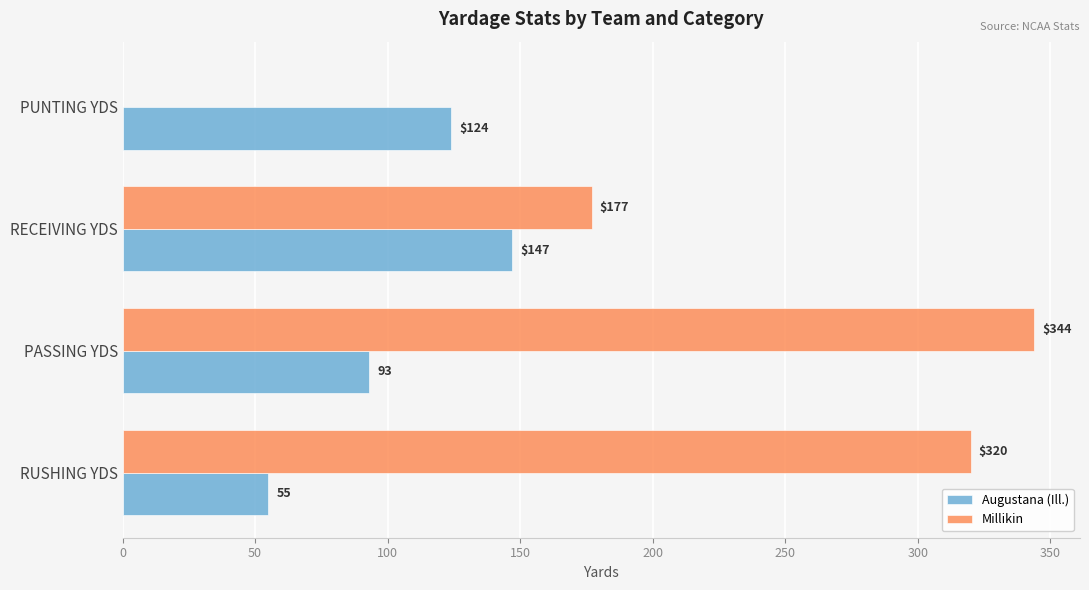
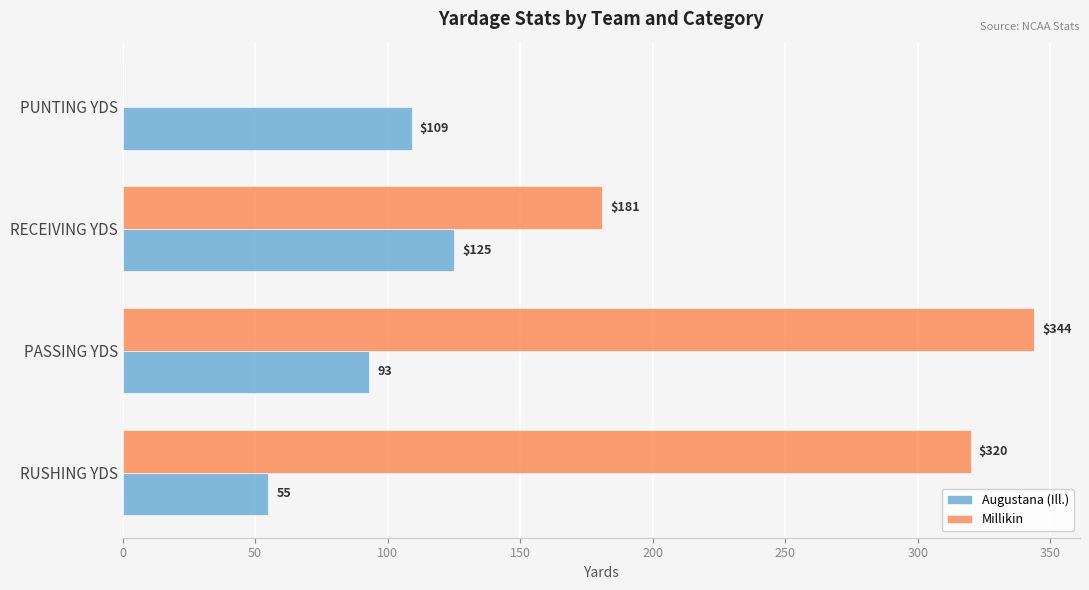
Augustana (Ill.), PUNTING YDS: $124 -> $109
Millikin, RECEIVING YDS: $177 -> $181
Augustana (Ill.), RECEIVING YDS: $147 -> $125
